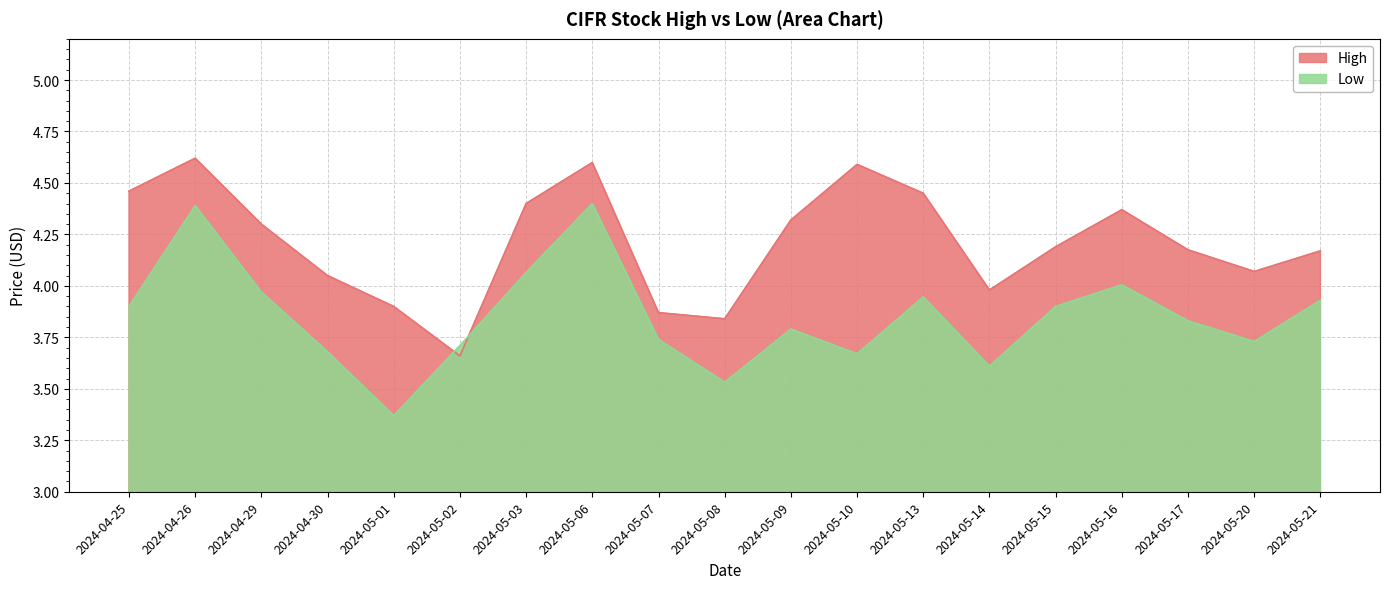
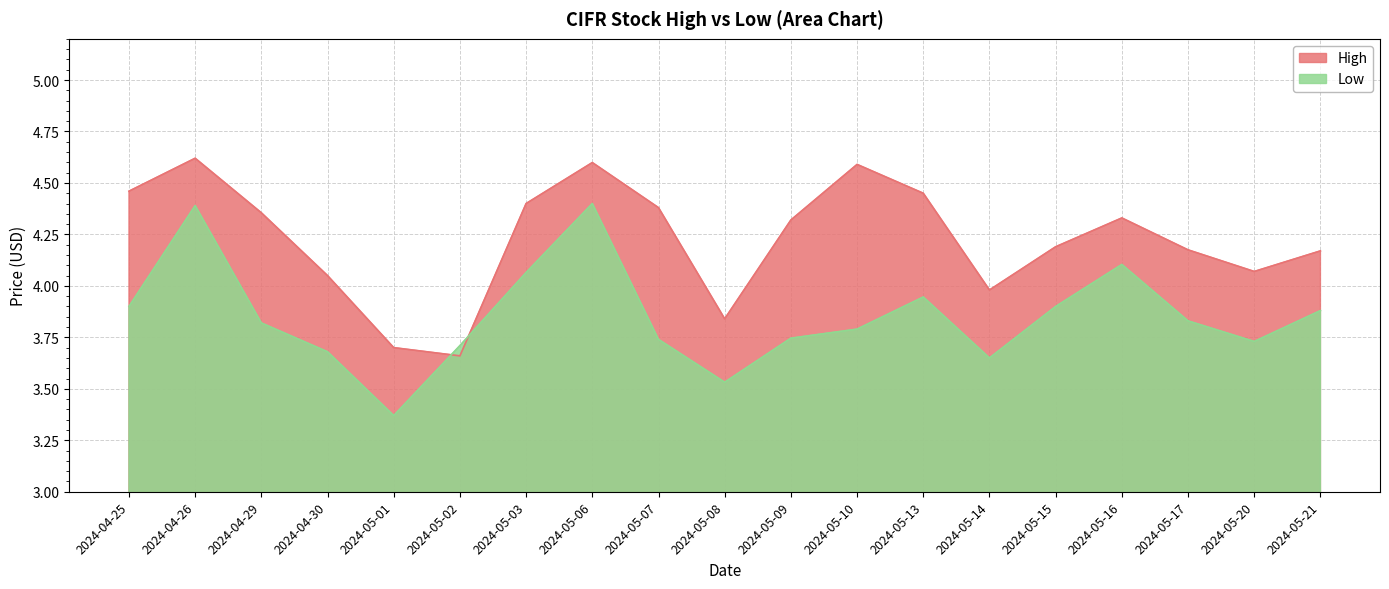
High, 2024-04-29: 4.30 -> 4.36
Low, 2024-04-29: 3.97 -> 3.82
High, 2024-05-01: 3.9 -> 3.7
High, 2024-05-07: 3.87 -> 4.38
Low, 2024-05-09: 3.79 -> 3.75
Low, 2024-05-10: 3.67 -> 3.79
Low, 2024-05-14: 3.61 -> 3.65
High, 2024-05-16: 4.37 -> 4.33
Low, 2024-05-16: 4.01 -> 4.10
Low, 2024-05-21: 3.93 -> 3.88
